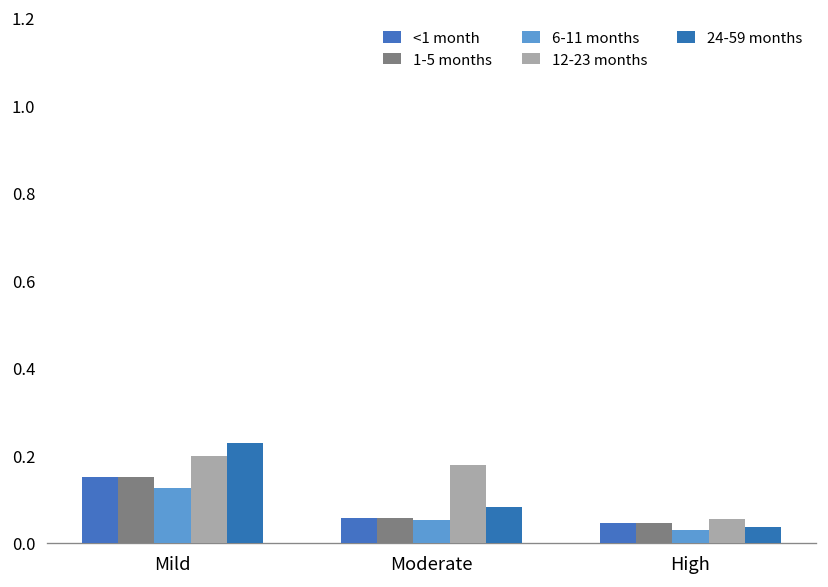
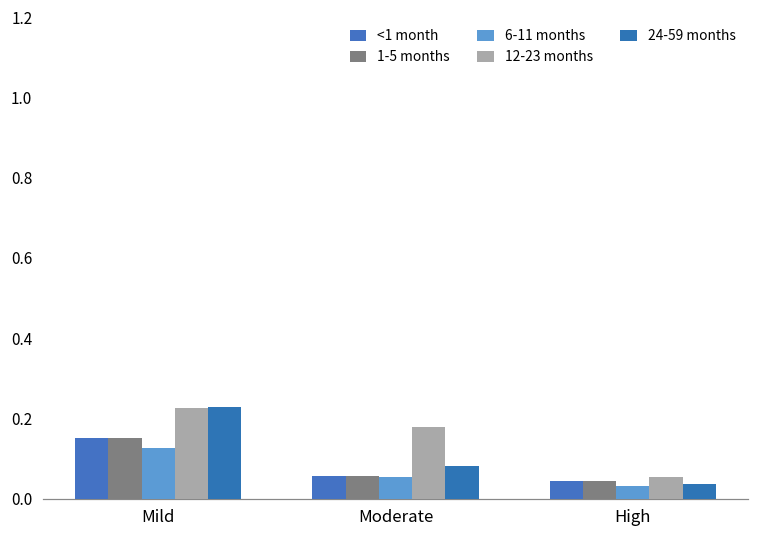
12-23 months, Mild: 0.20 -> 0.23
